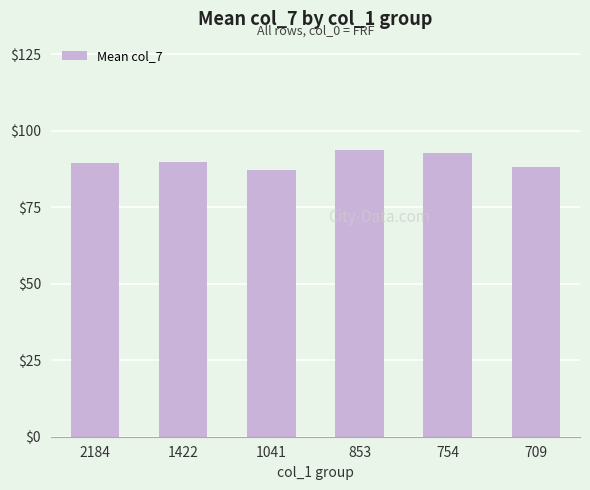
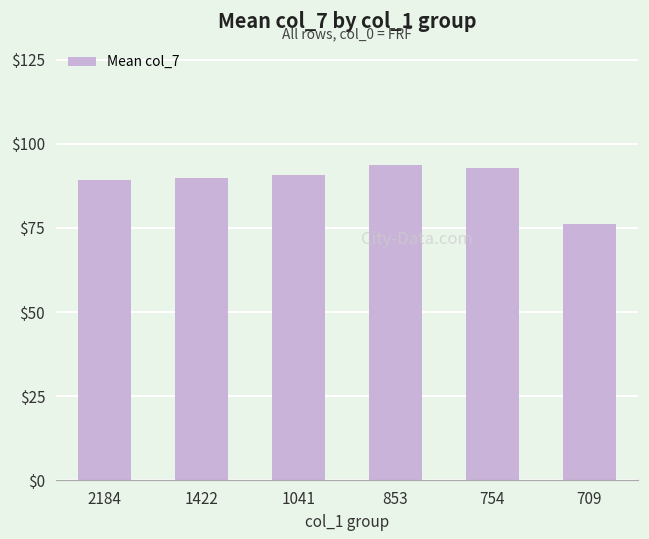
1041: $87 -> $91
709: $88 -> $76
